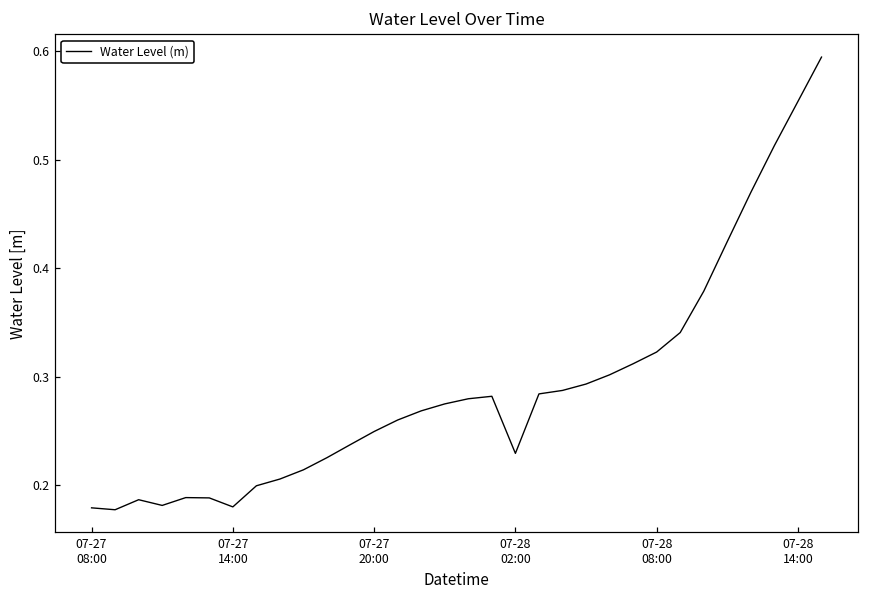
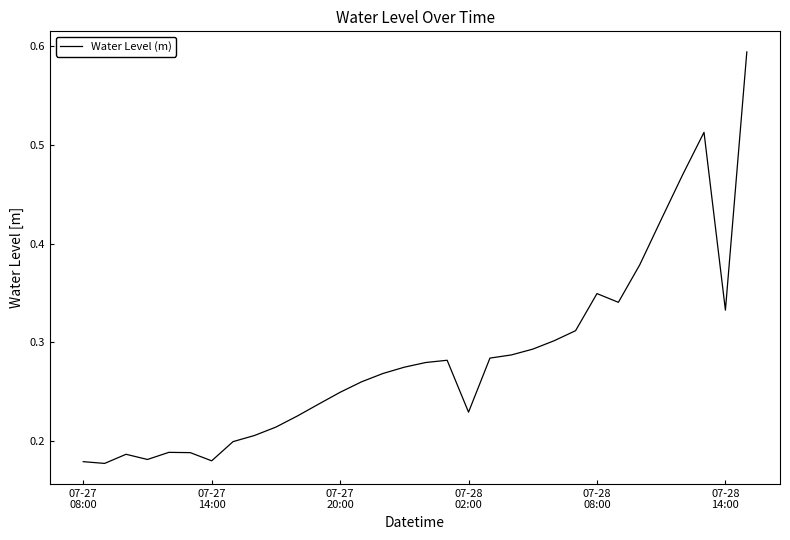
07-28 08:00: 0.32 -> 0.35
07-28 14:00: 0.55 -> 0.33
